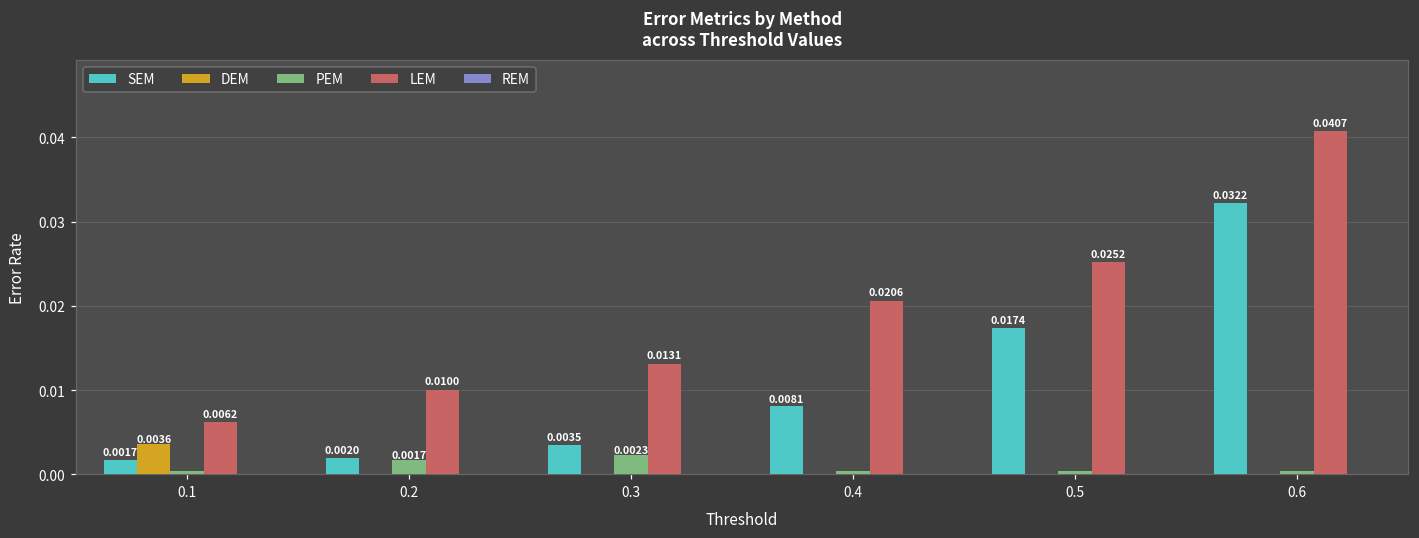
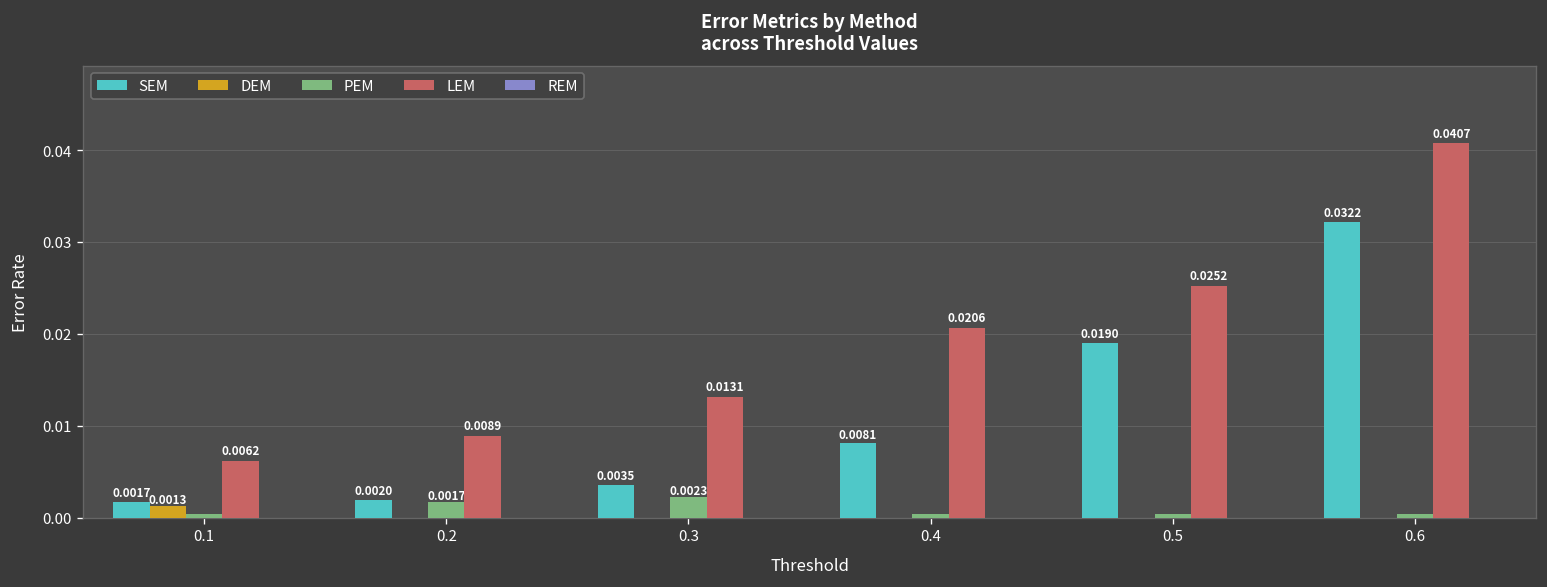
DEM, 0.1: 0.0036 -> 0.0013
LEM, 0.2: 0.0100 -> 0.0089
SEM, 0.5: 0.0174 -> 0.0190
